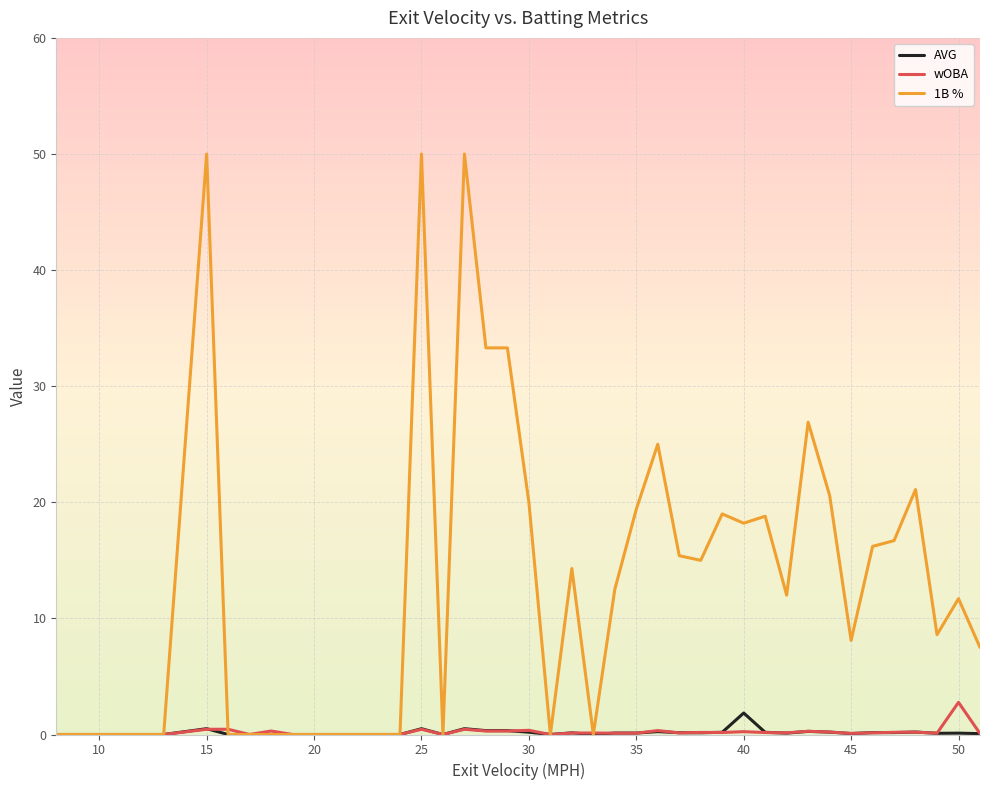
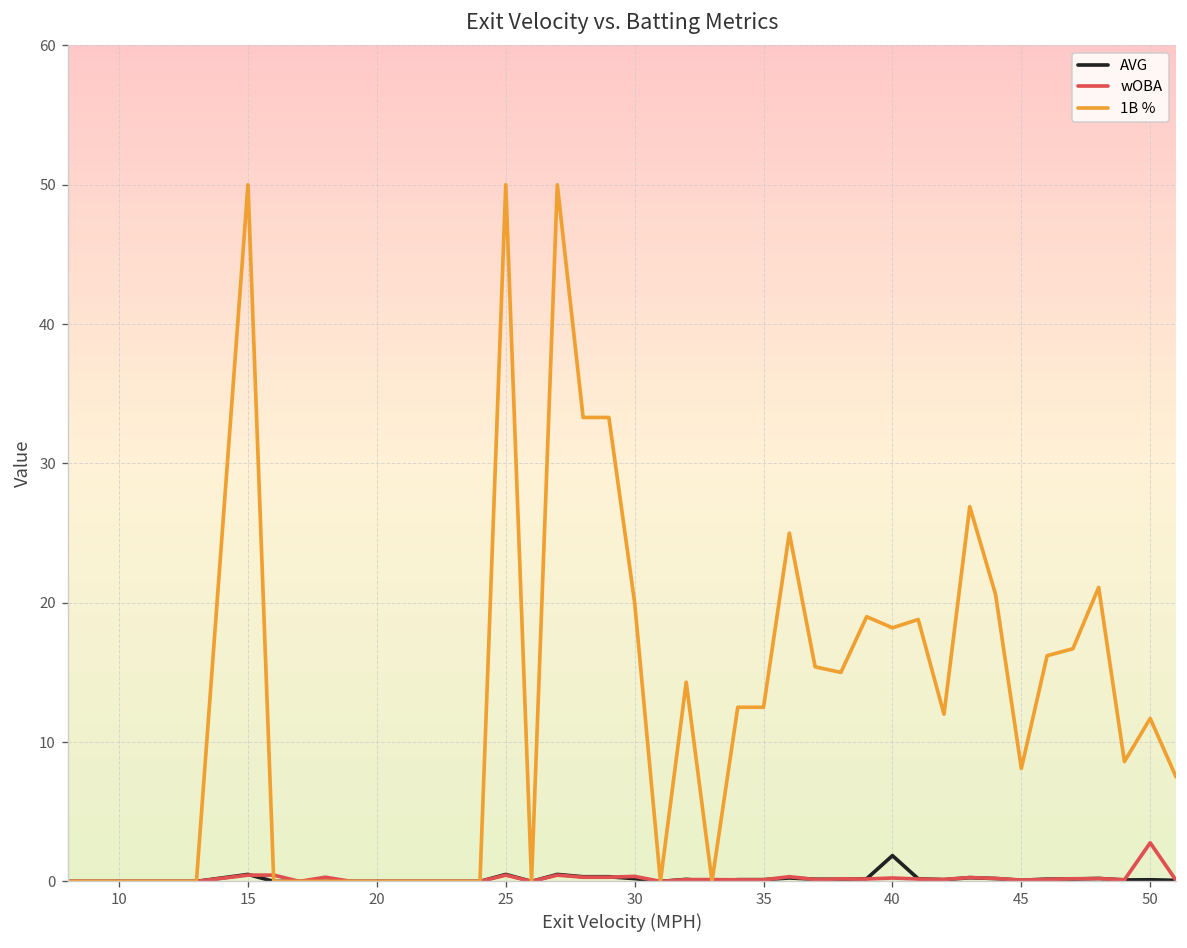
1B %, 35: 19.4 -> 12.5
